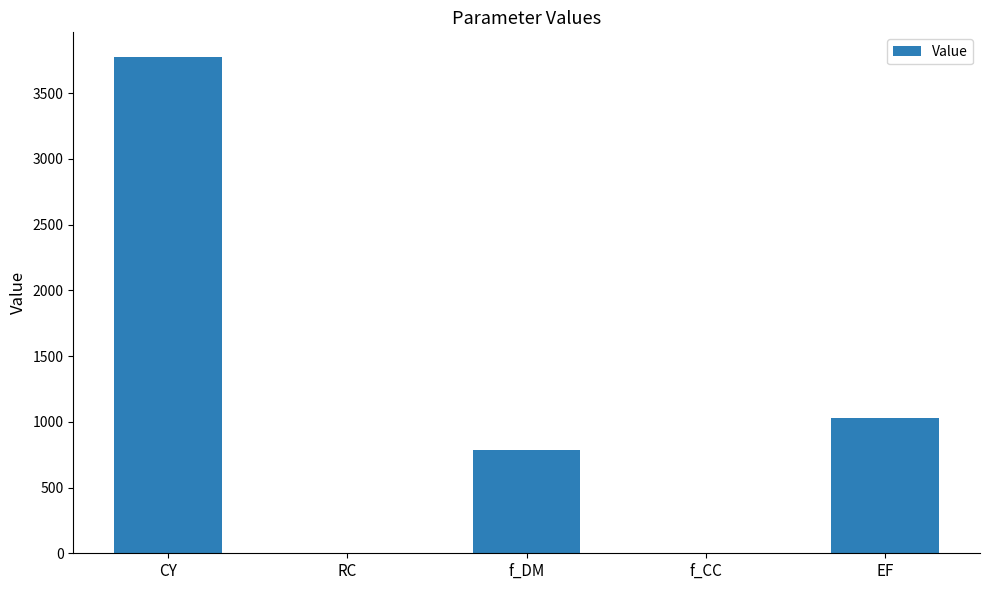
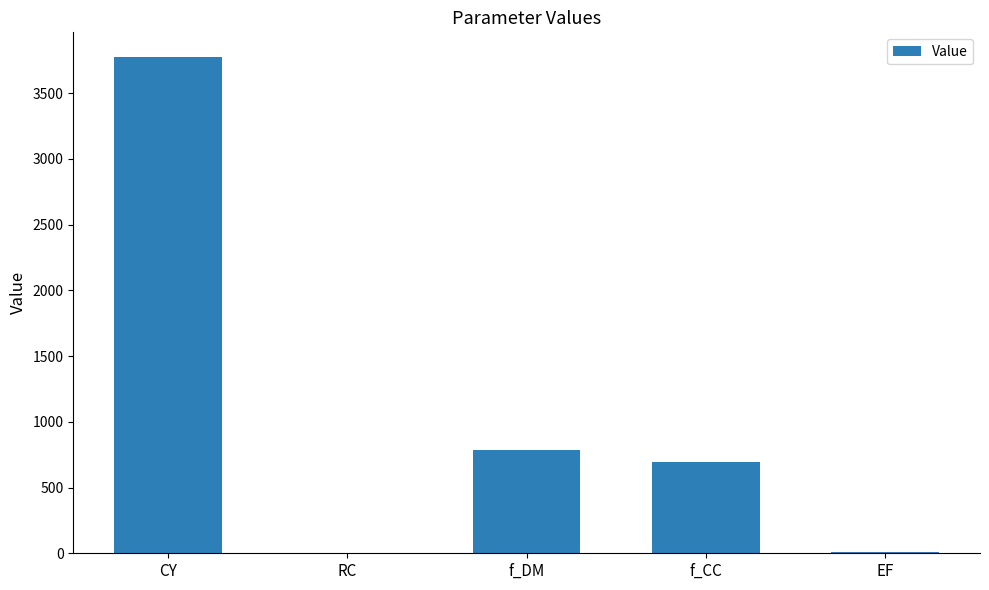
f_CC: 0 -> 700
EF: 1030 -> 10
